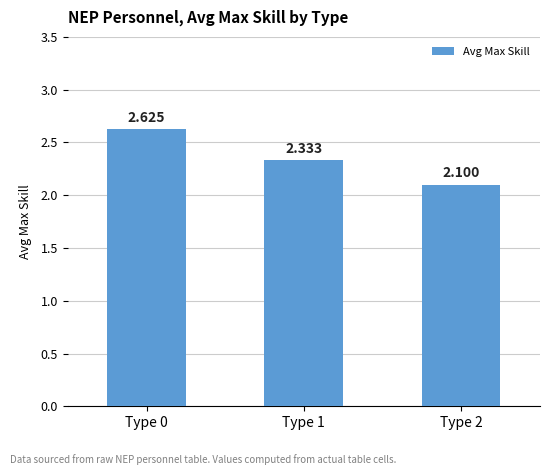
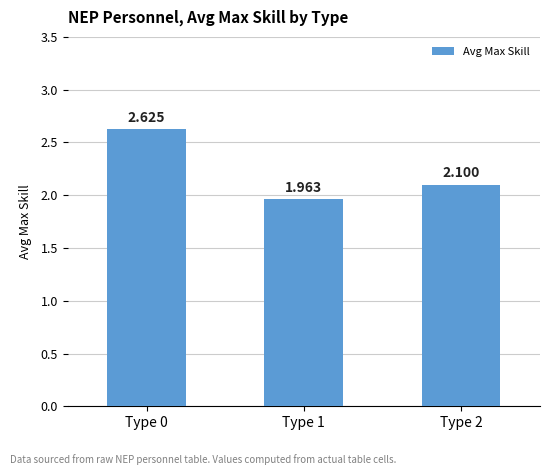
Type 1: 2.333 -> 1.963
